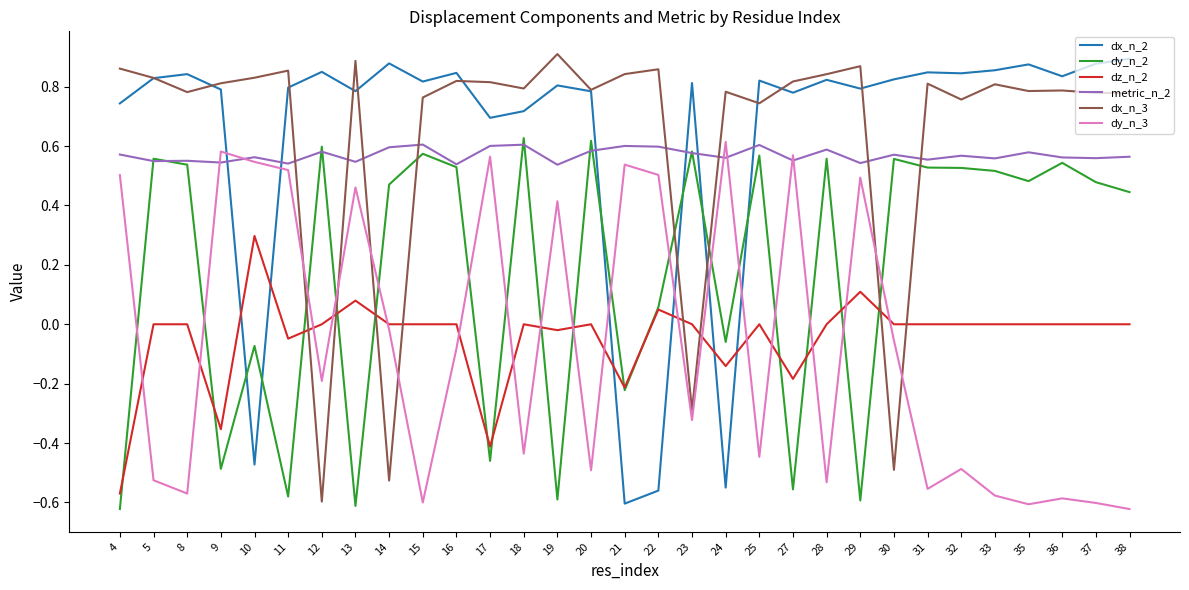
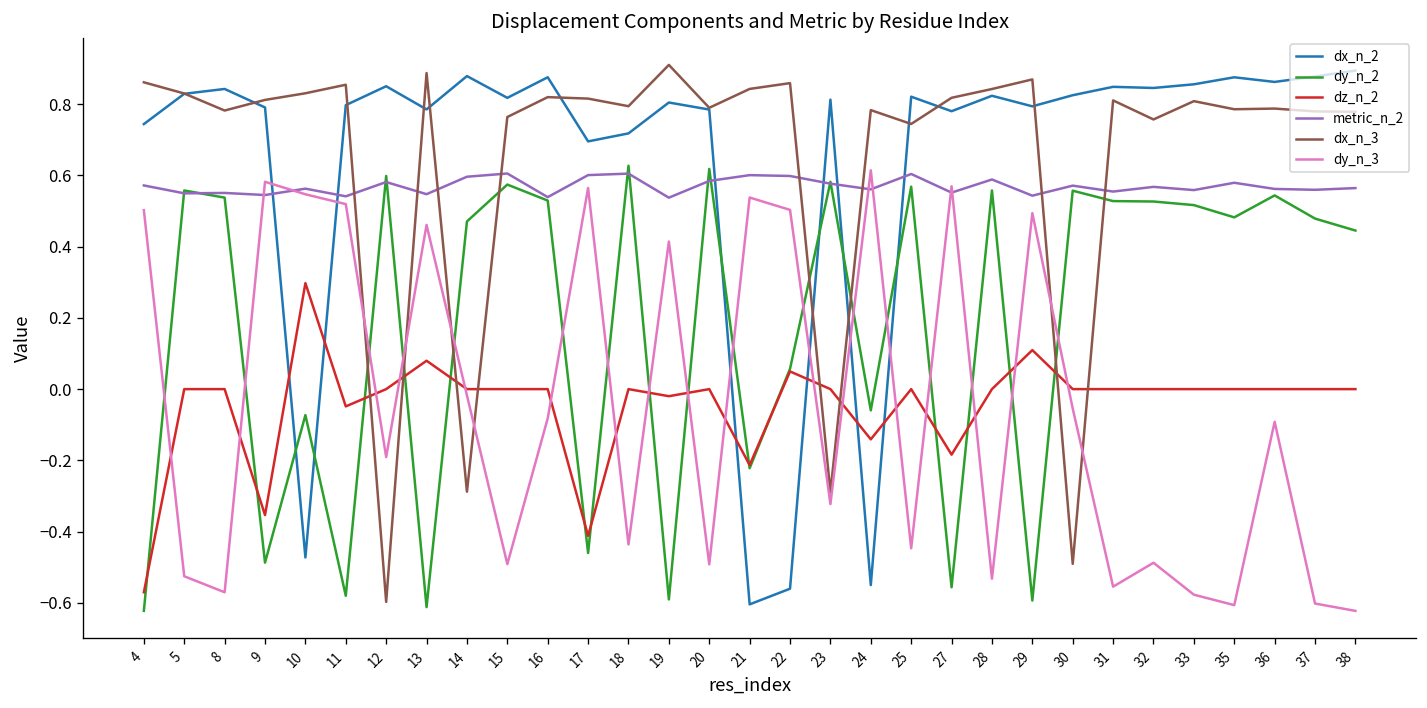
dx_n_3, 14: -0.53 -> -0.29
dy_n_3, 15: -0.60 -> -0.49
dx_n_2, 16: 0.85 -> 0.88
dx_n_2, 36: 0.84 -> 0.86
dy_n_3, 36: -0.59 -> -0.09
